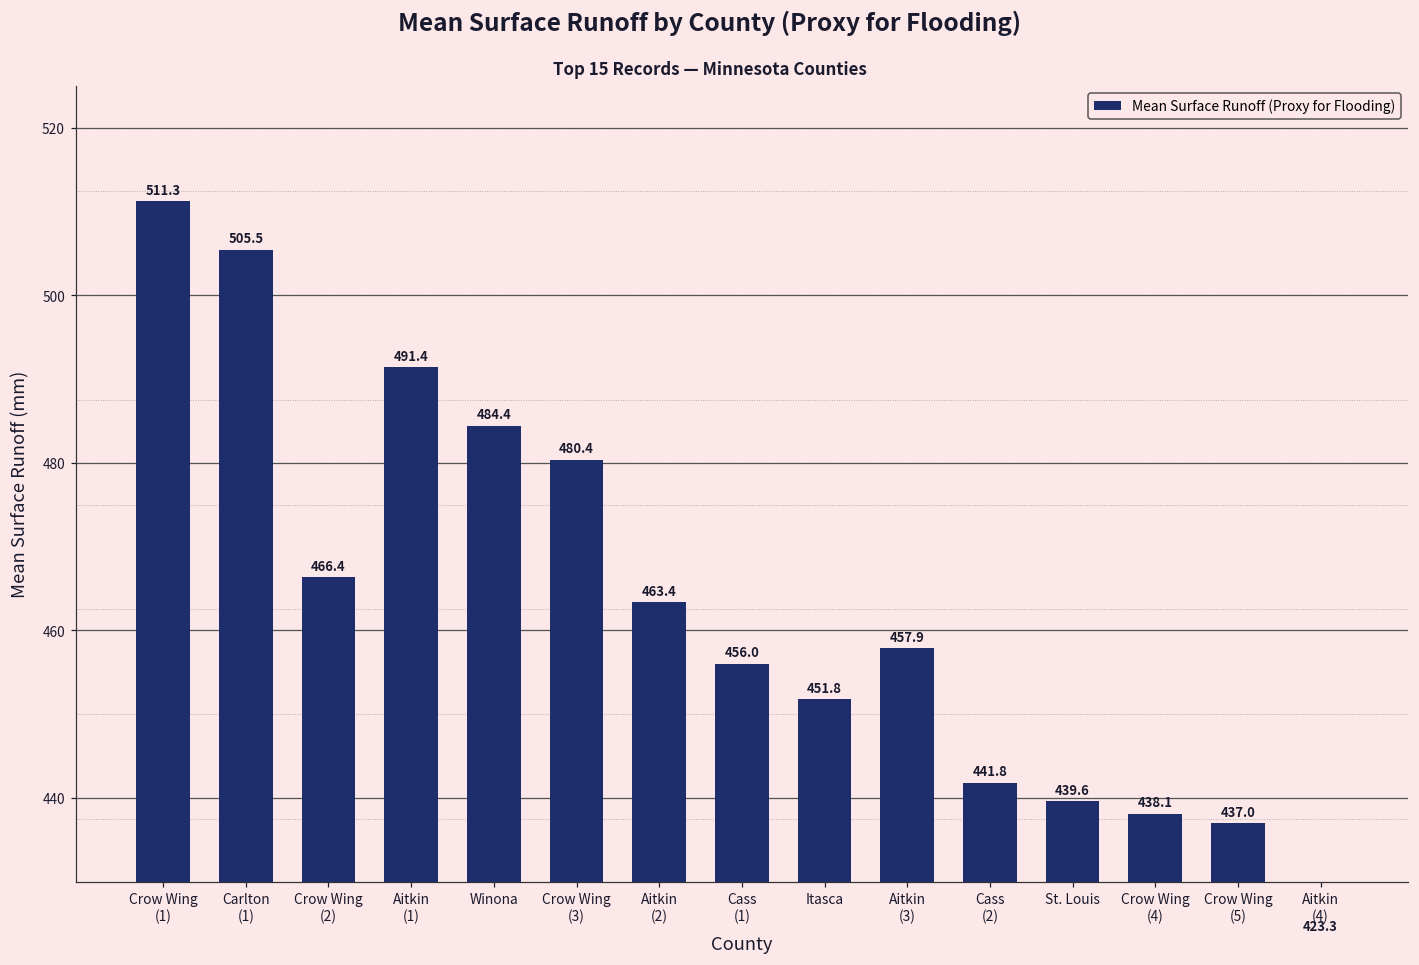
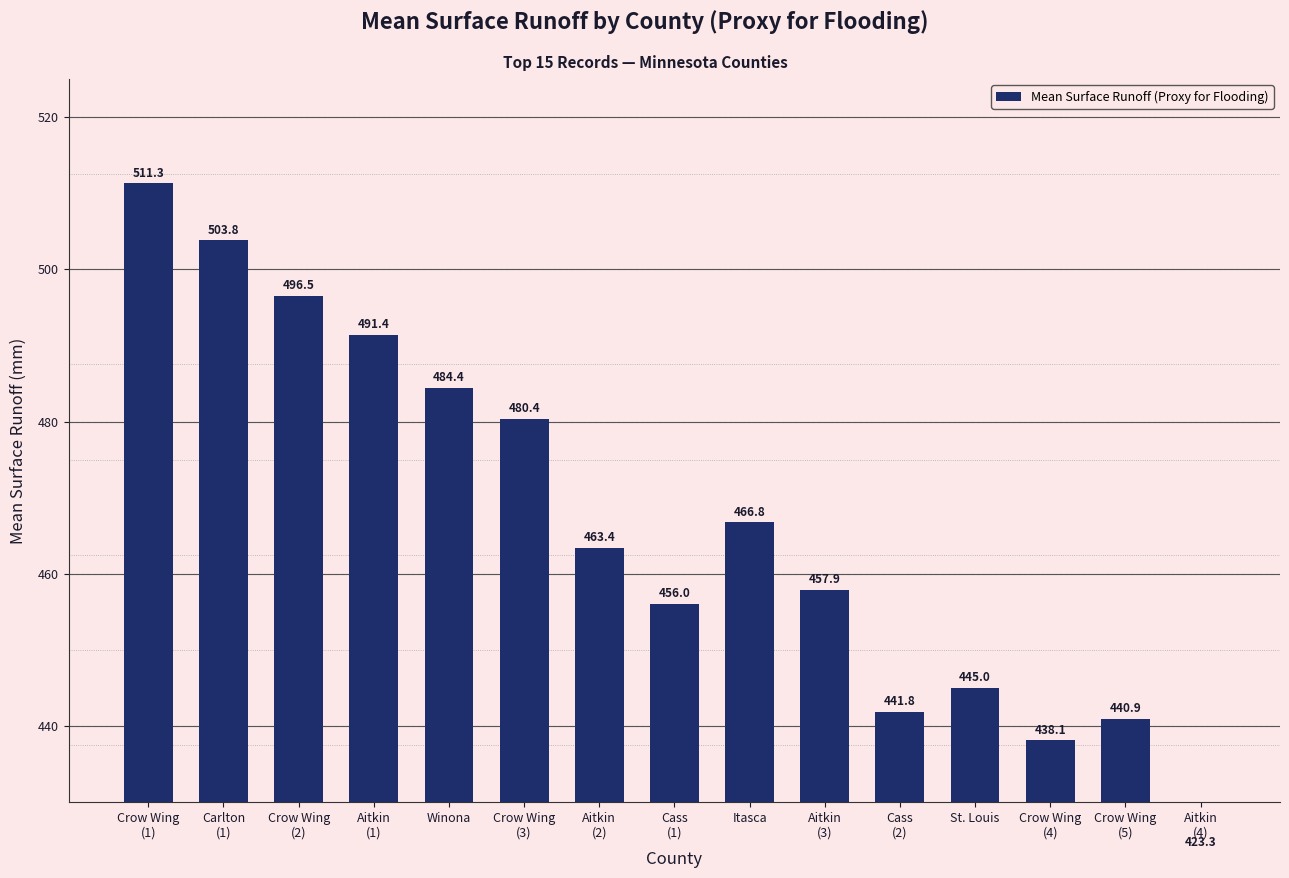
Carlton (1): 505.5 -> 503.8
Crow Wing (2): 466.4 -> 496.5
Itasca: 451.8 -> 466.8
St. Louis: 439.6 -> 445.0
Crow Wing (5): 437.0 -> 440.9
